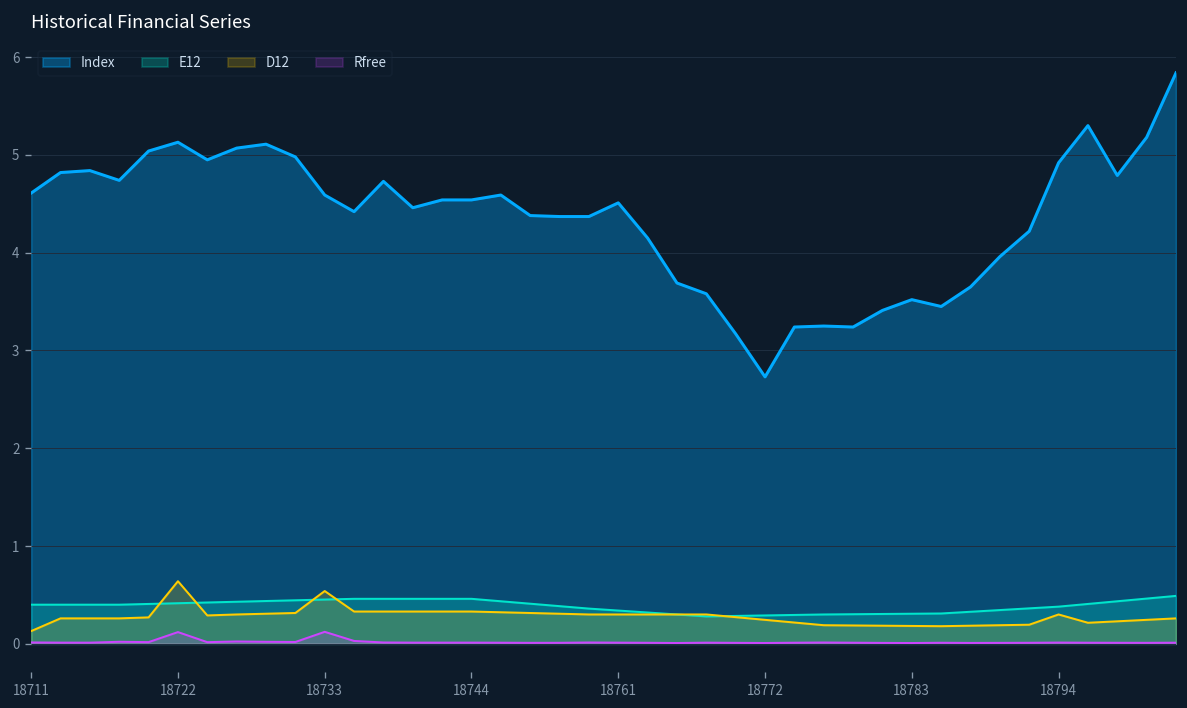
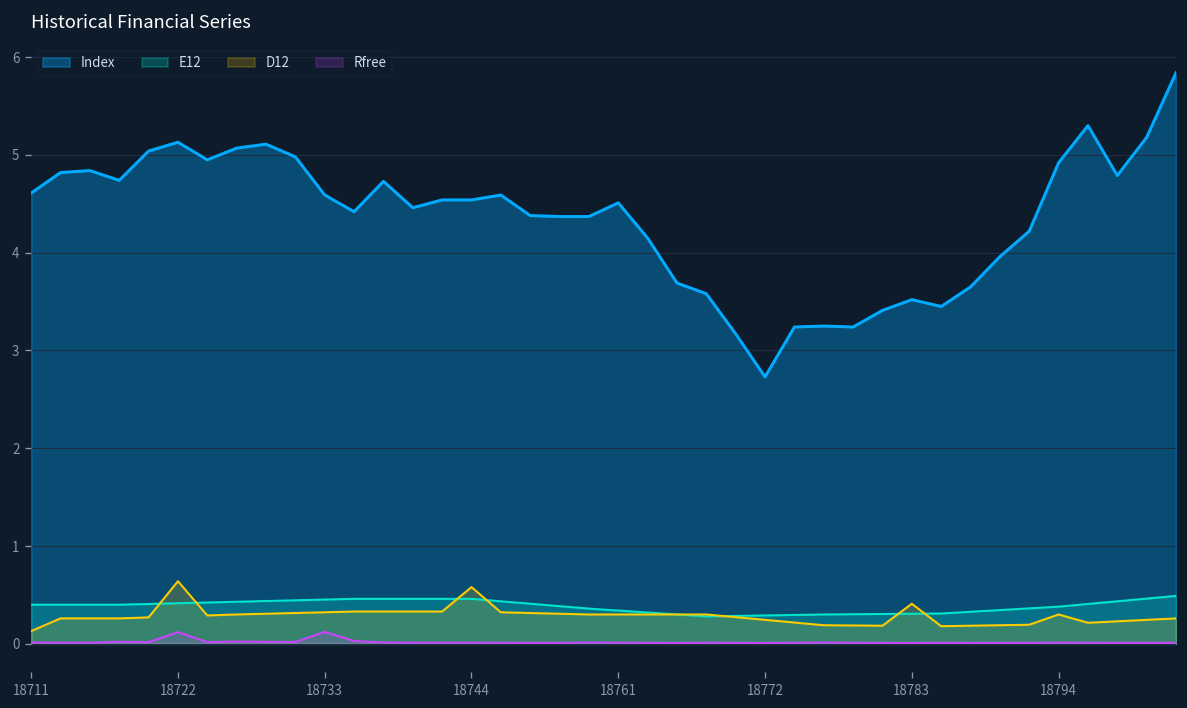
D12, 18733: 0.5 -> 0.3
D12, 18744: 0.3 -> 0.6
D12, 18783: 0.2 -> 0.4
